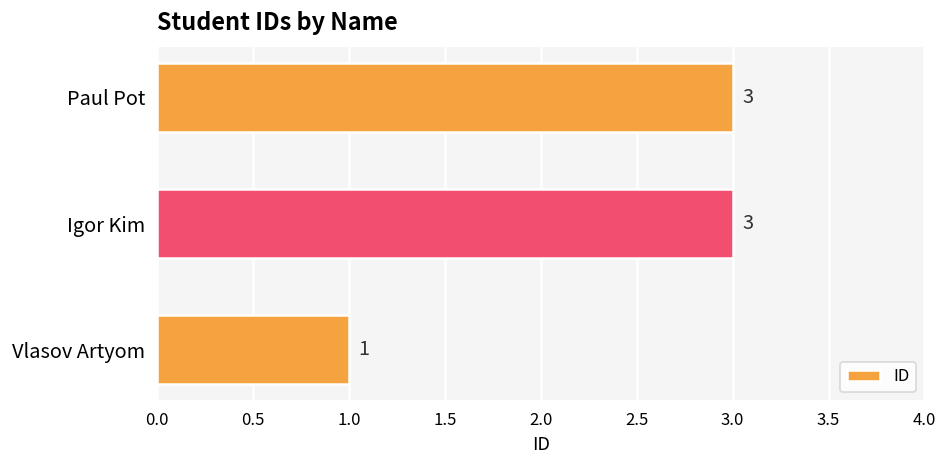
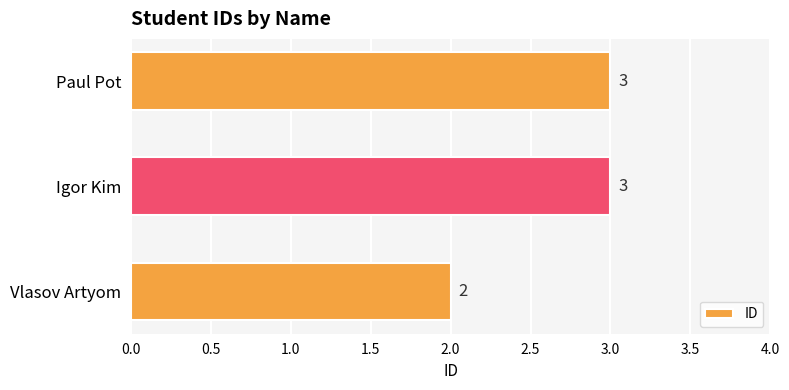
Vlasov Artyom: 1 -> 2
